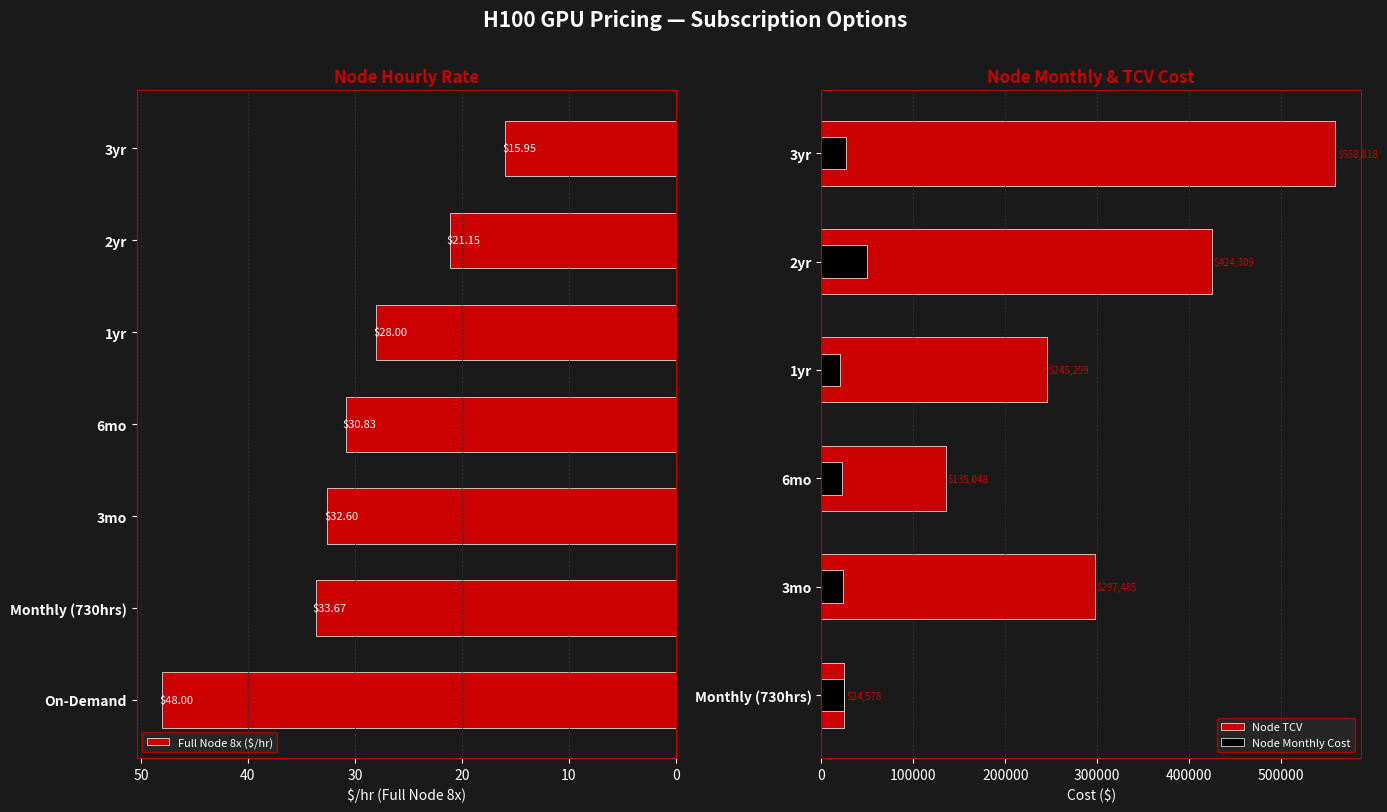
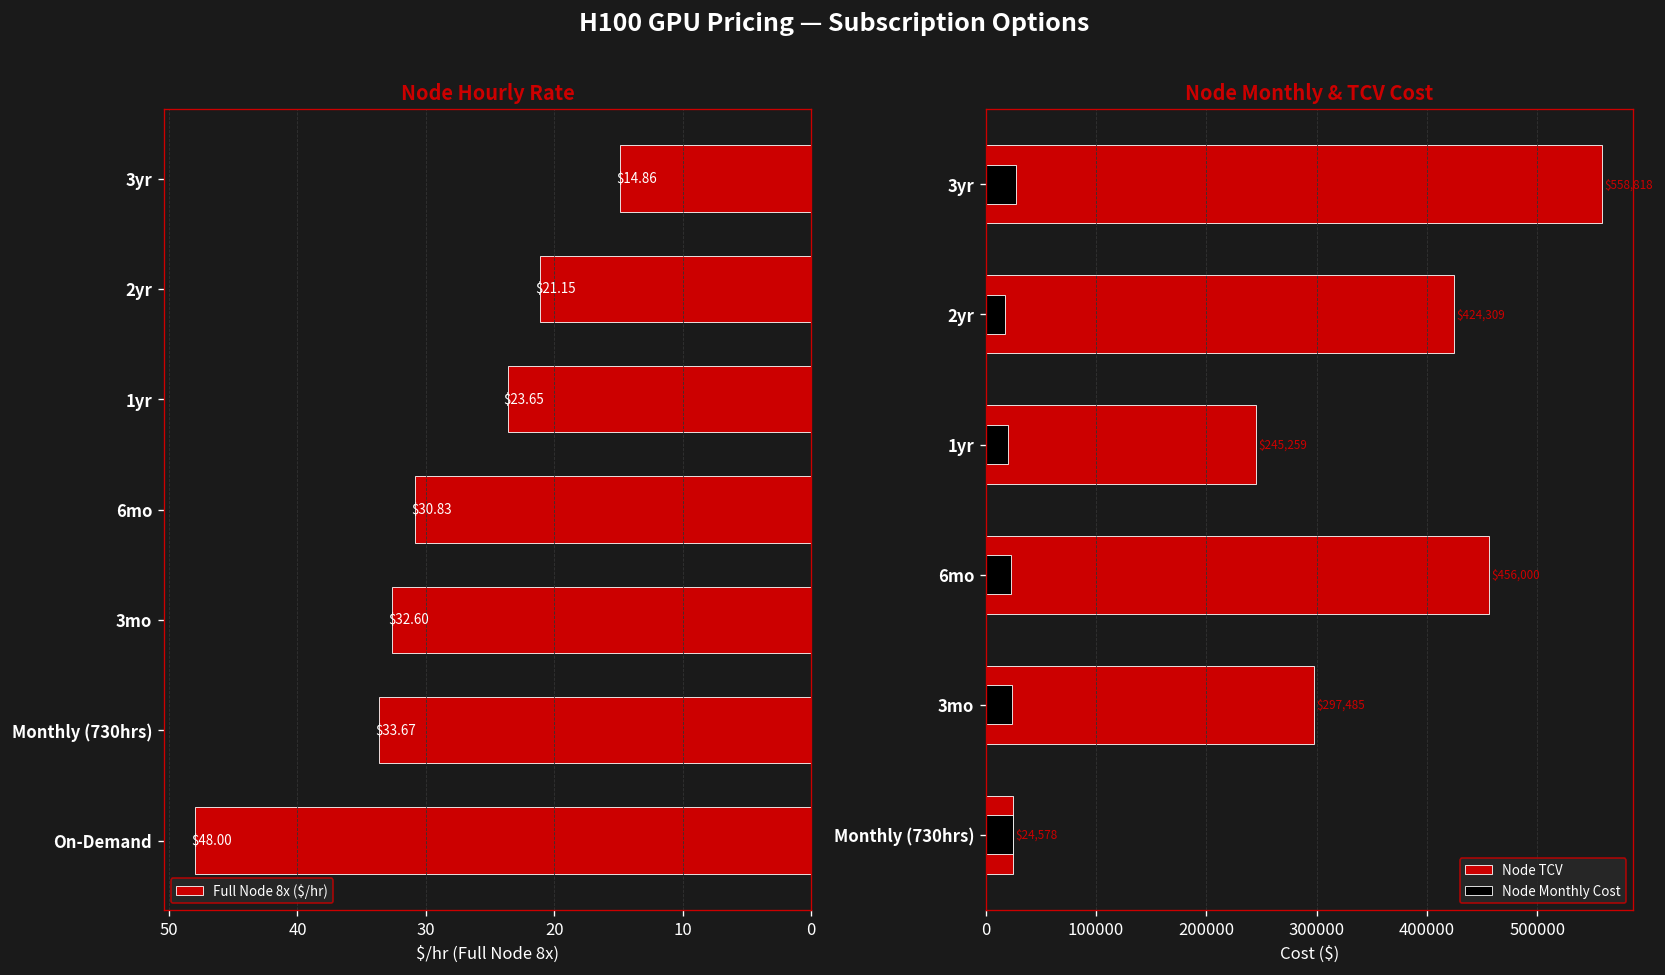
Node Hourly Rate, 3yr: $15.95 -> $14.86
Node Hourly Rate, 1yr: $28.00 -> $23.65
Node Monthly & TCV Cost, Node Monthly Cost, 2yr: 50000 -> 20000
Node Monthly & TCV Cost, Node TCV, 6mo: $135,048 -> $456,000
